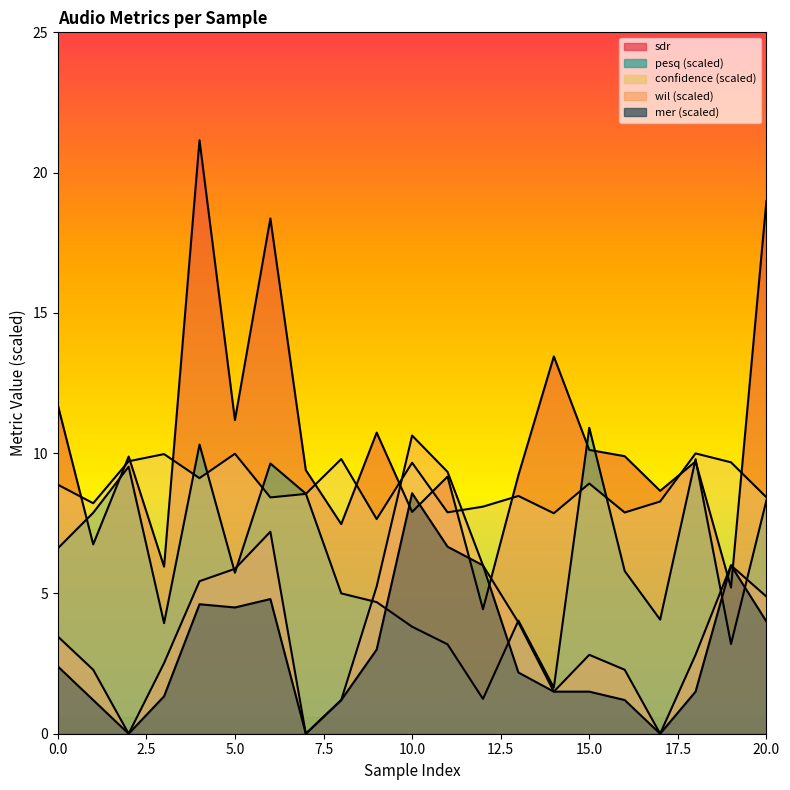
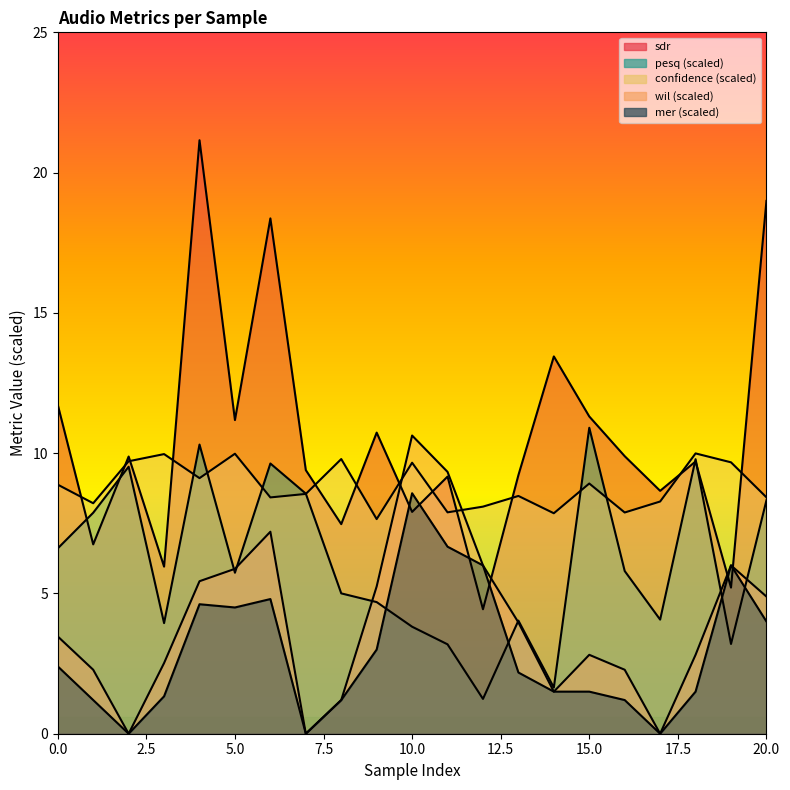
sdr, 15.0: 10.1 -> 11.3
